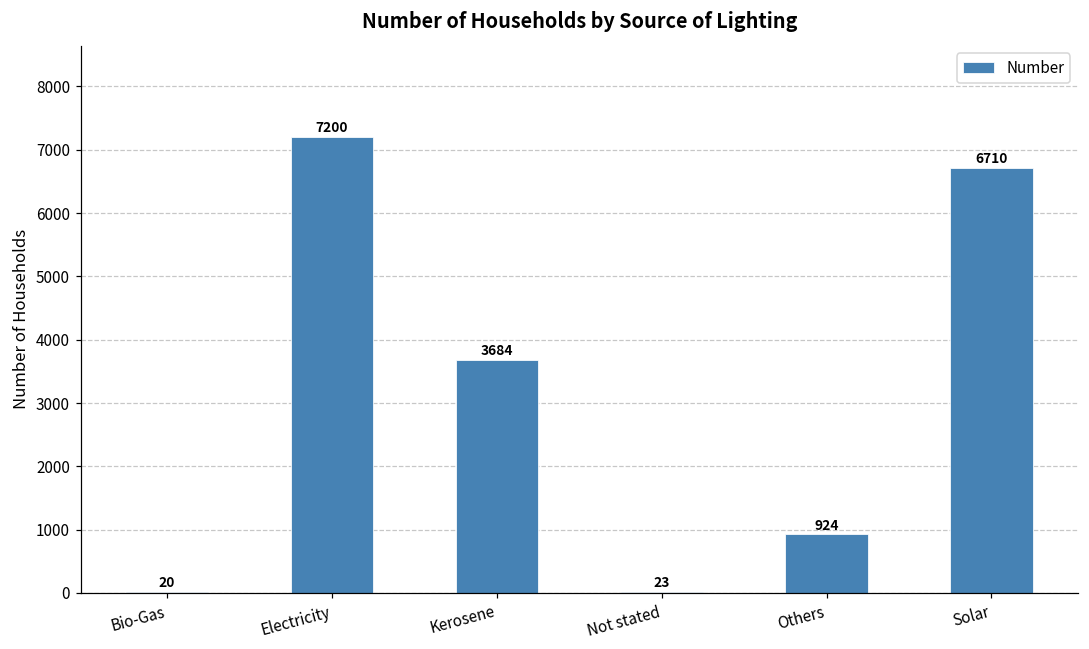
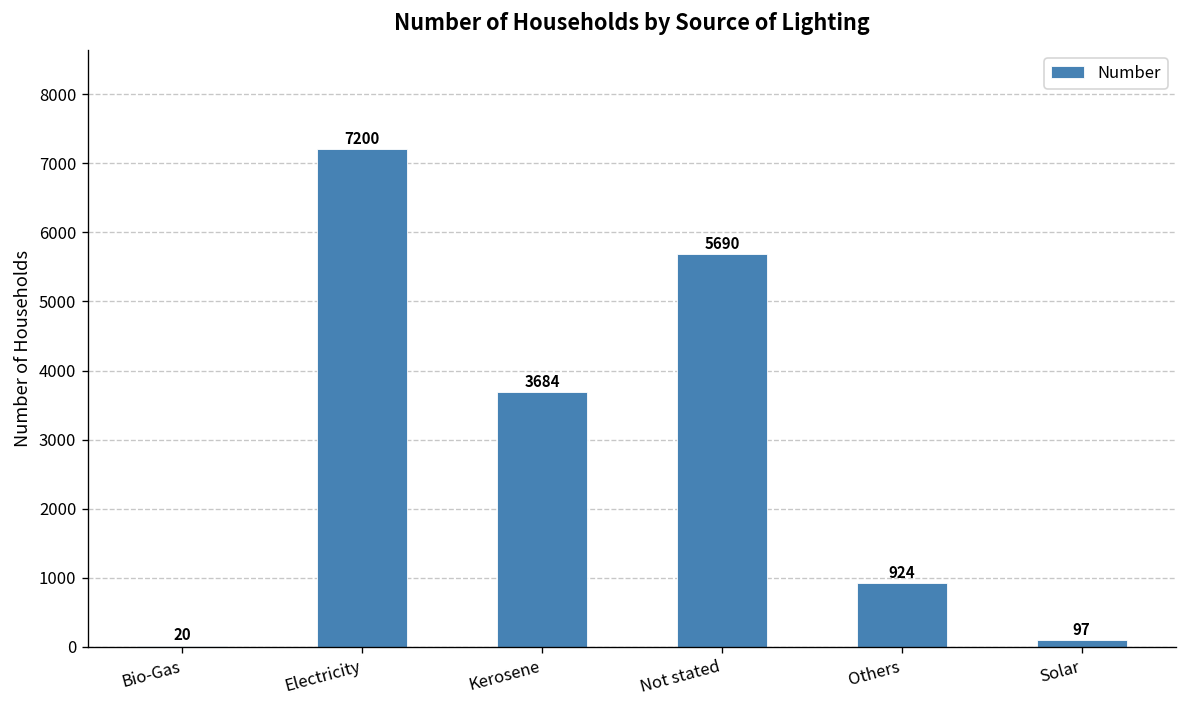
Not stated: 23 -> 5690
Solar: 6710 -> 97
